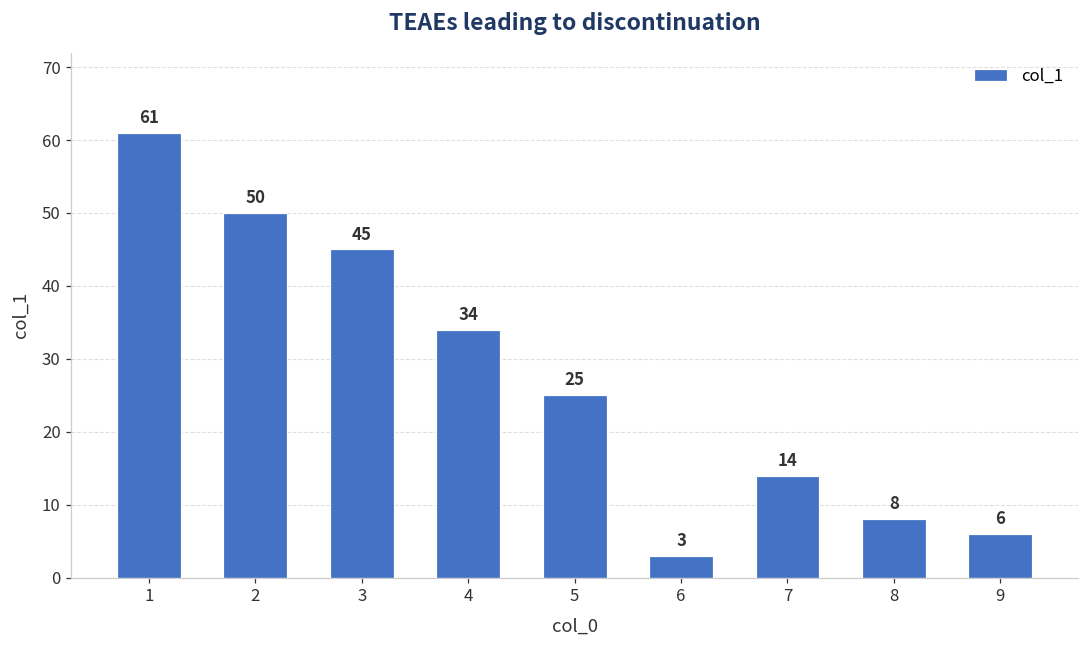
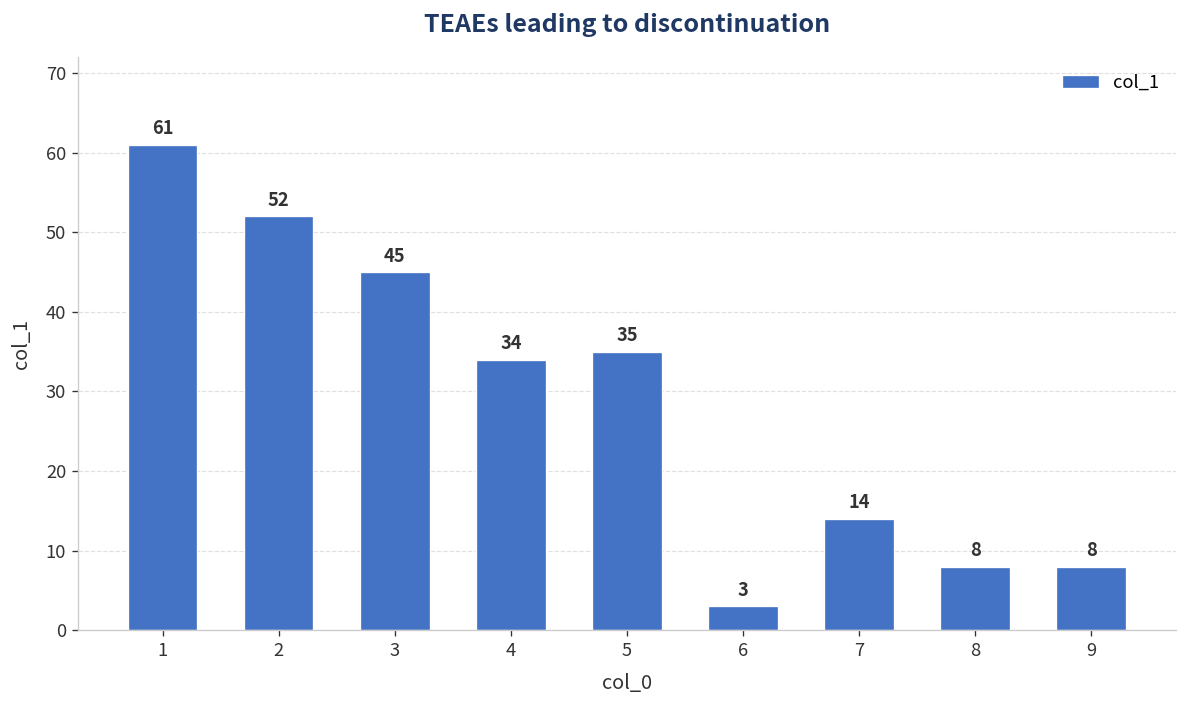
2: 50 -> 52
5: 25 -> 35
9: 6 -> 8
